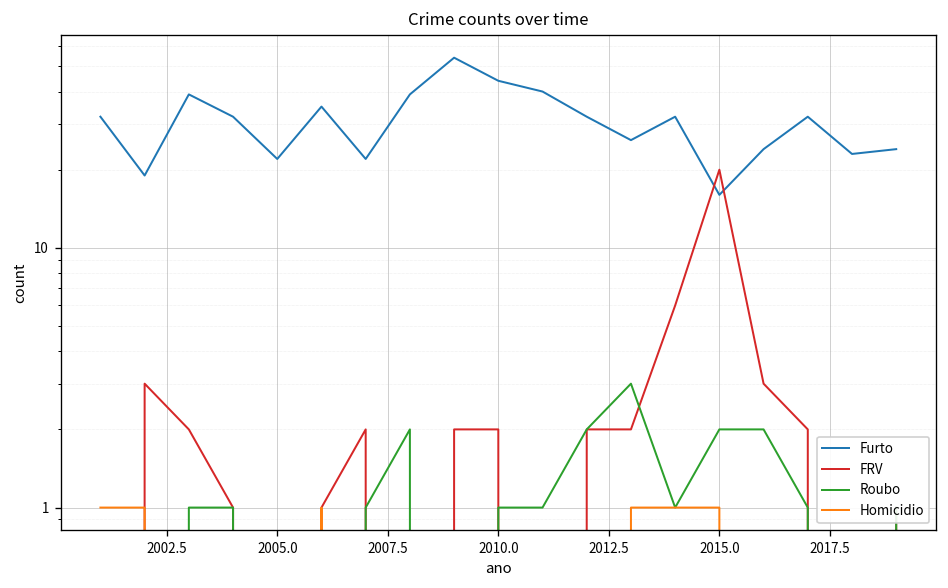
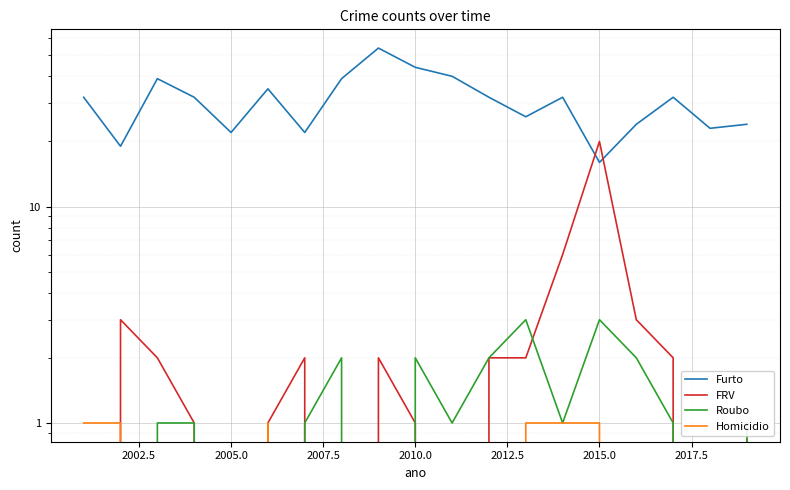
FRV, 2010.0: 2 -> 1
Roubo, 2010.0: 1 -> 2
Roubo, 2015.0: 2 -> 3
